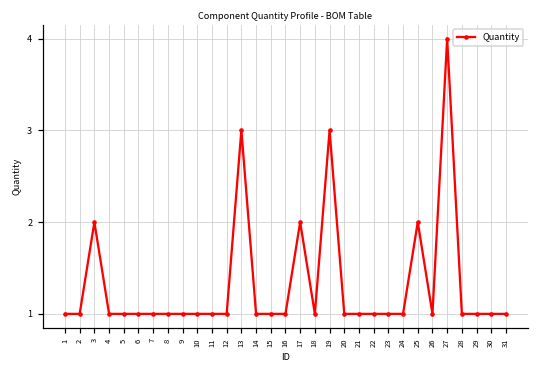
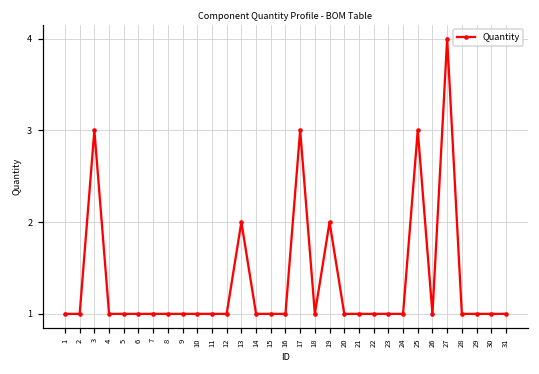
3: 2 -> 3
13: 3 -> 2
17: 2 -> 3
19: 3 -> 2
25: 2 -> 3
